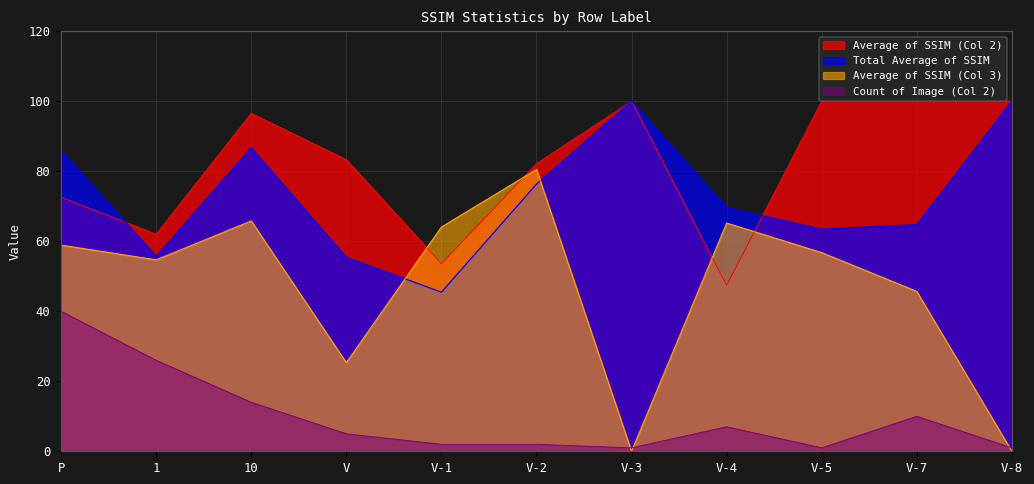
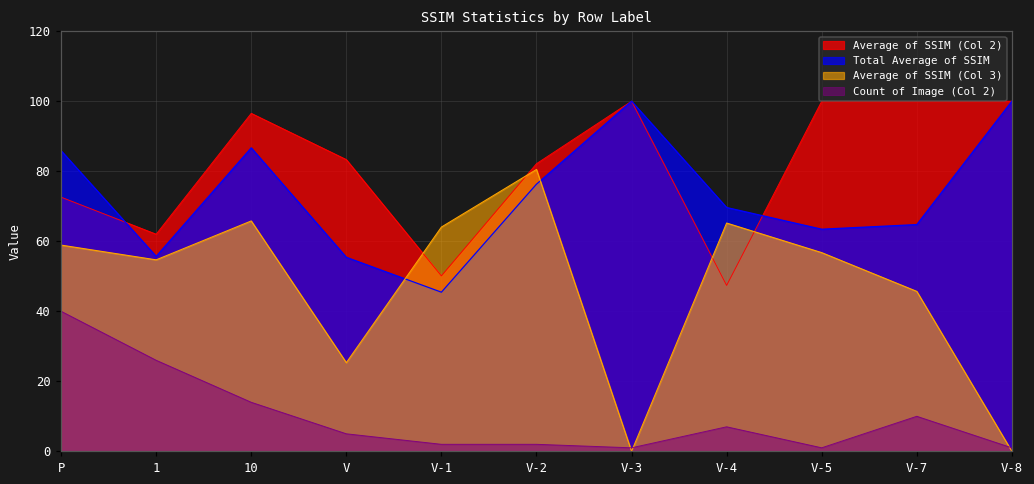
Average of SSIM (Col 2), V-1: 54 -> 50
